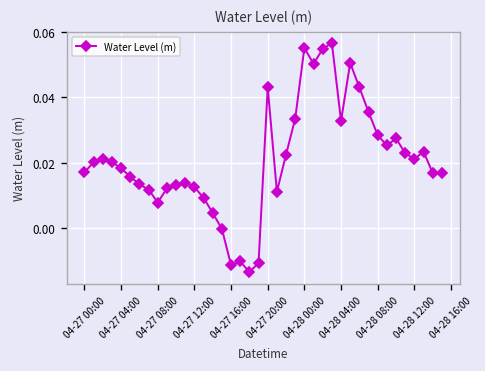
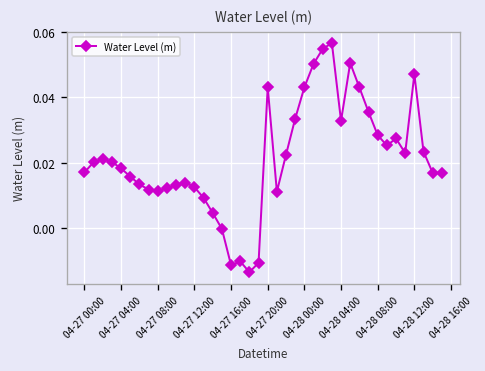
04-27 08:00: 0.008 -> 0.011
04-28 00:00: 0.055 -> 0.043
04-28 12:00: 0.021 -> 0.047
